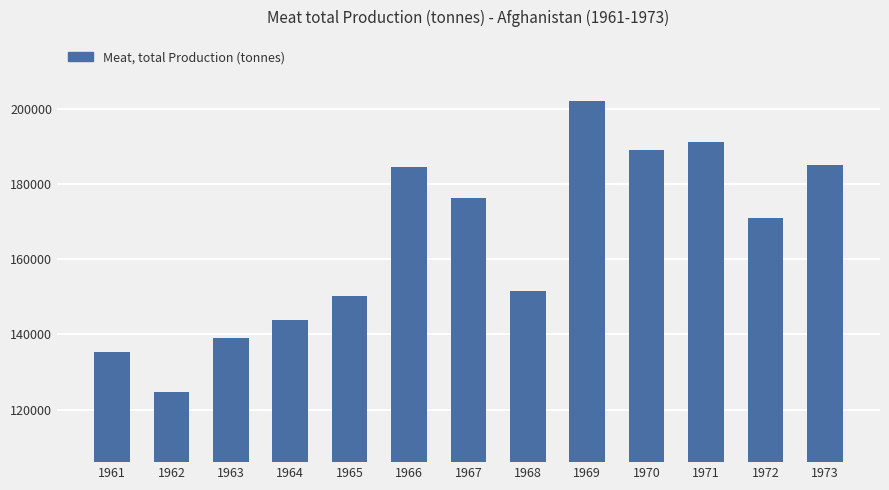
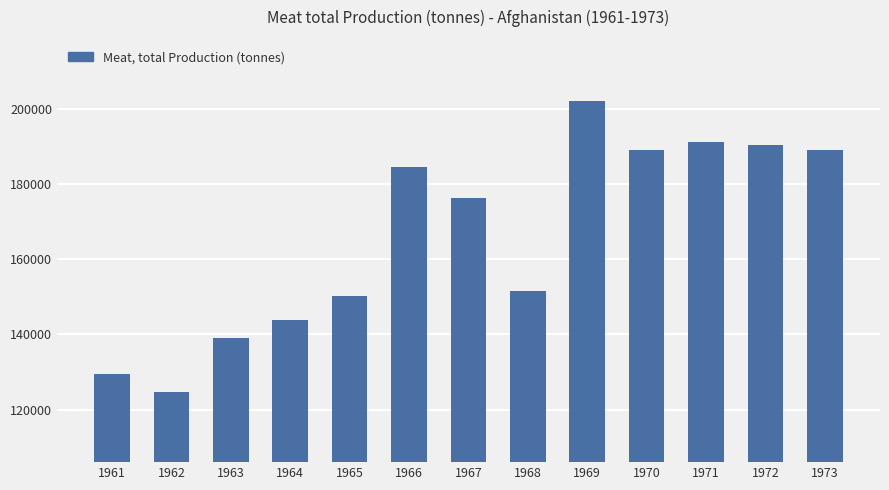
1961: 135000 -> 129000
1972: 171000 -> 190000
1973: 185000 -> 189000
